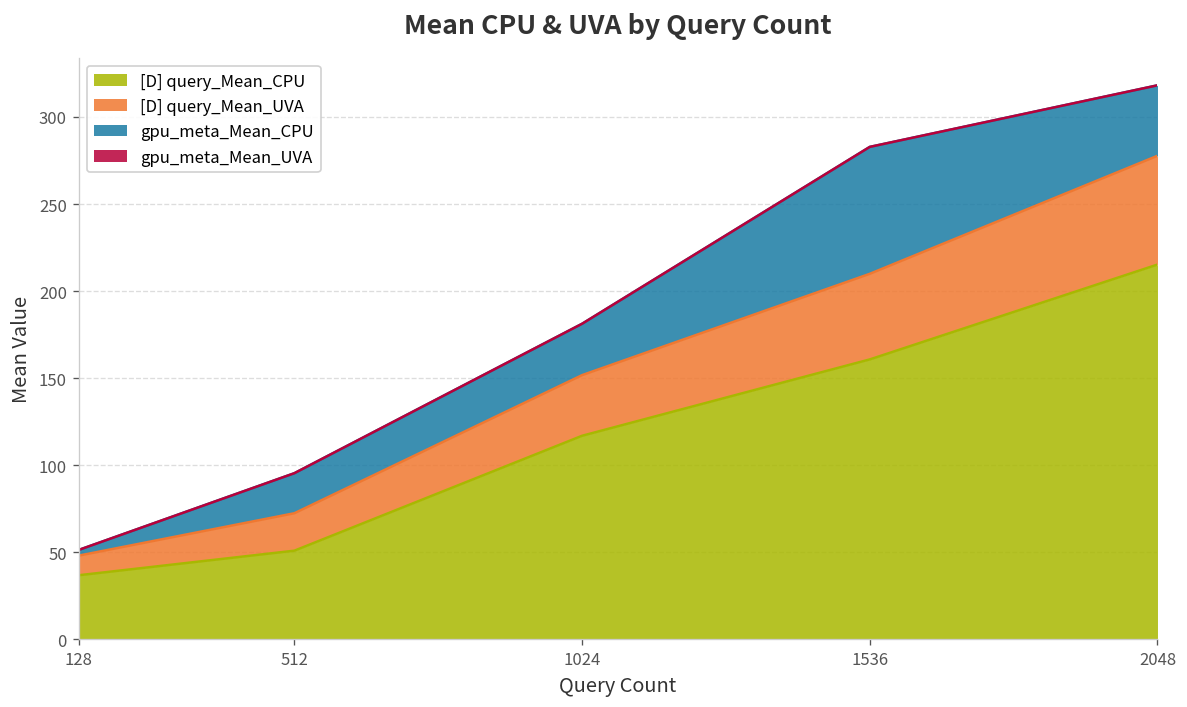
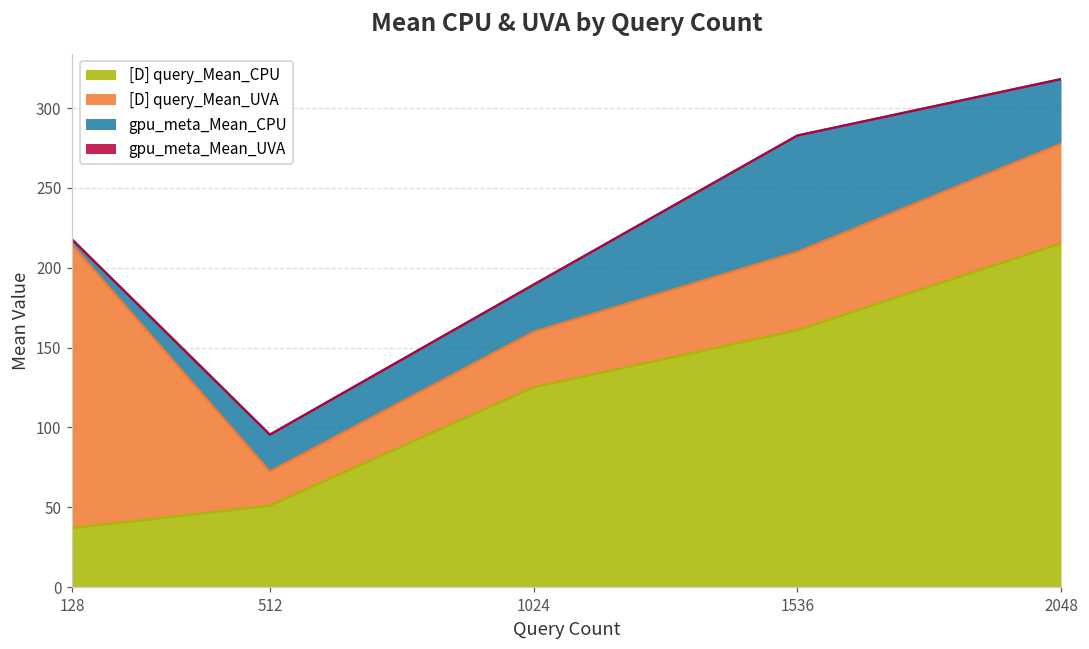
[D] query_Mean_UVA, 128: 11 -> 178
[D] query_Mean_CPU, 1024: 117 -> 125
